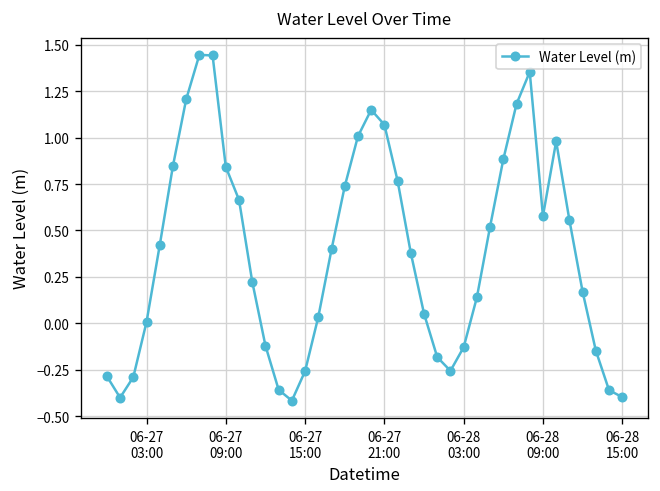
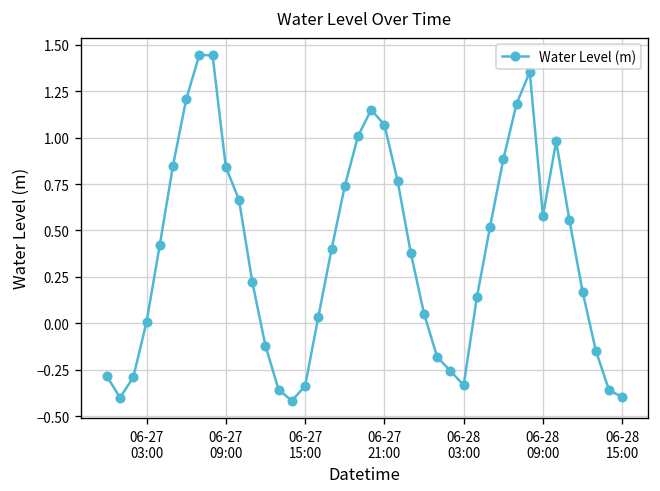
06-27 15:00: -0.26 -> -0.34
06-28 03:00: -0.13 -> -0.33
